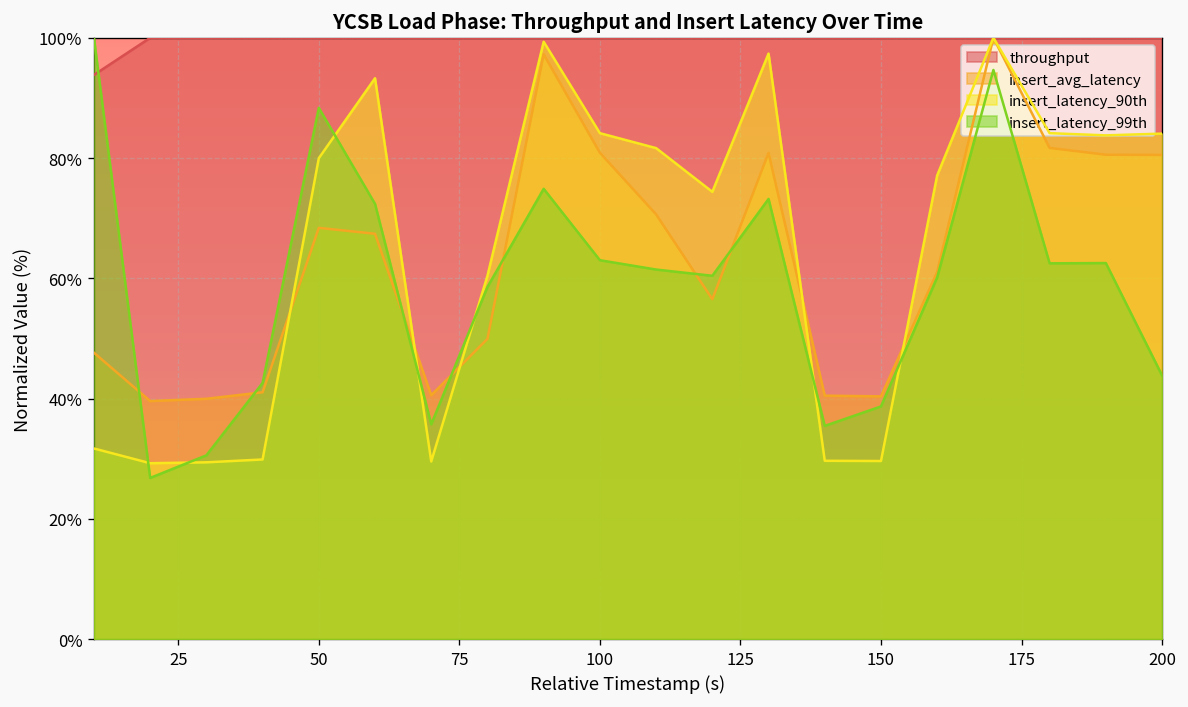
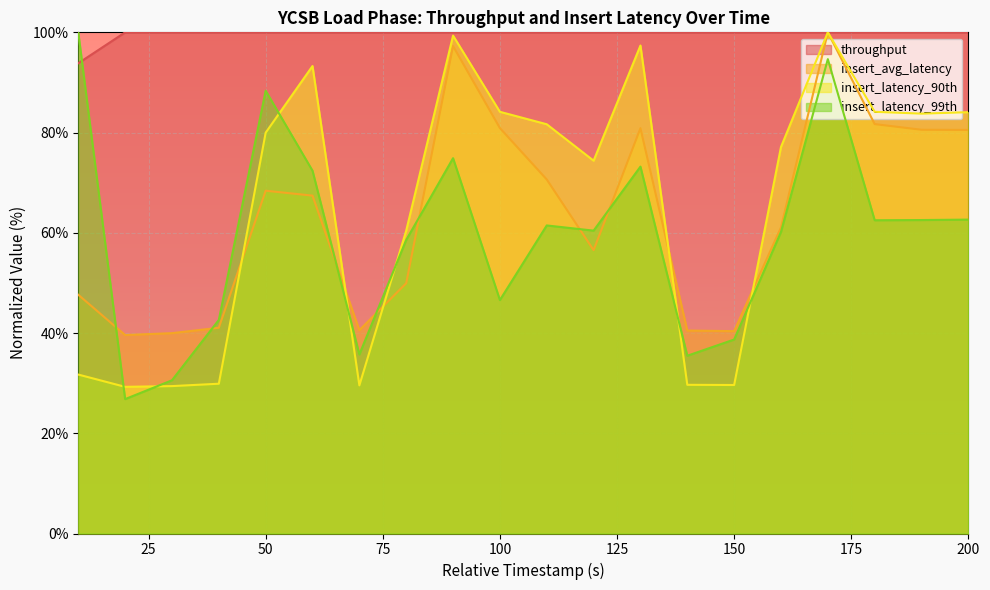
insert_latency_99th, 100: 63% -> 47%
insert_latency_99th, 200: 44% -> 63%
